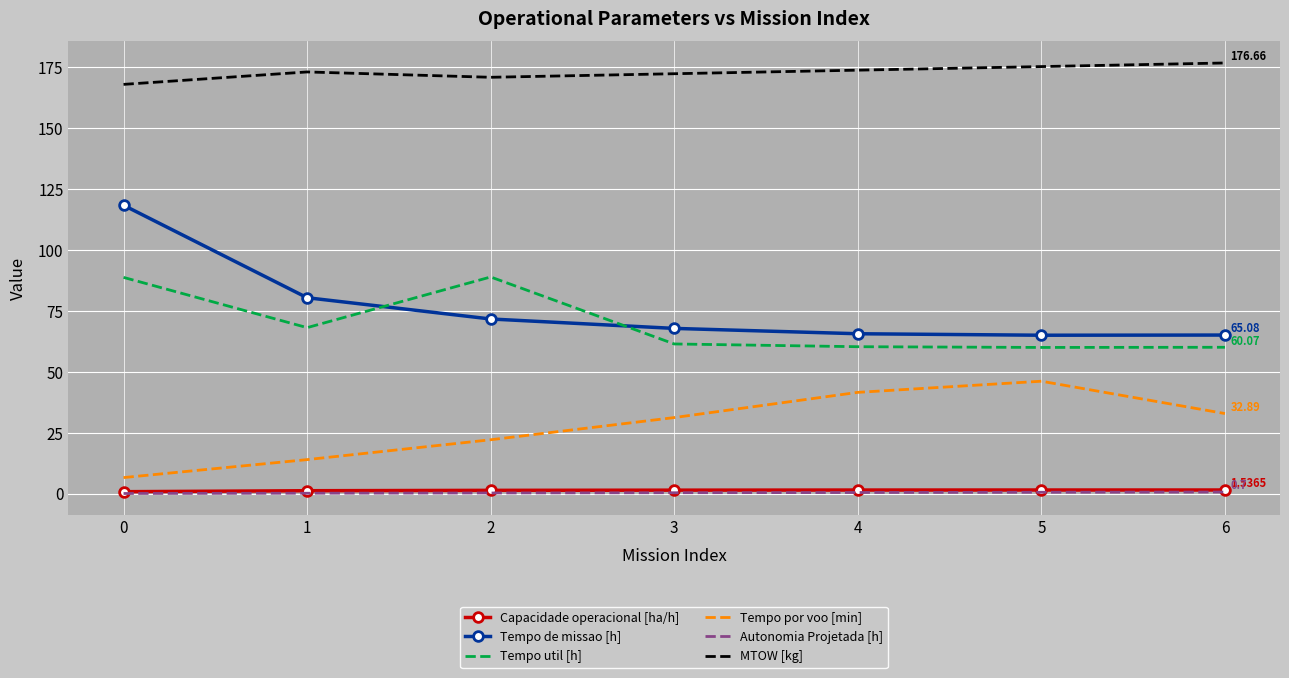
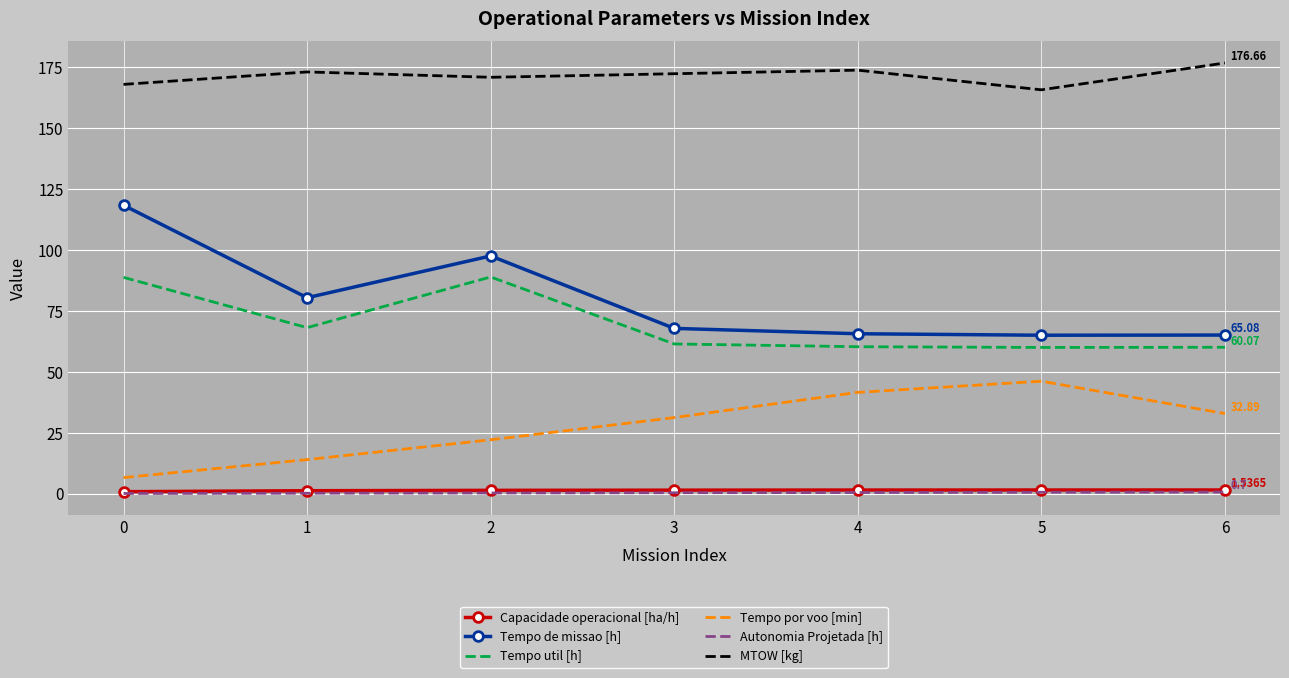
Tempo de missao [h], 2: 72 -> 98
MTOW [kg], 5: 175 -> 166
